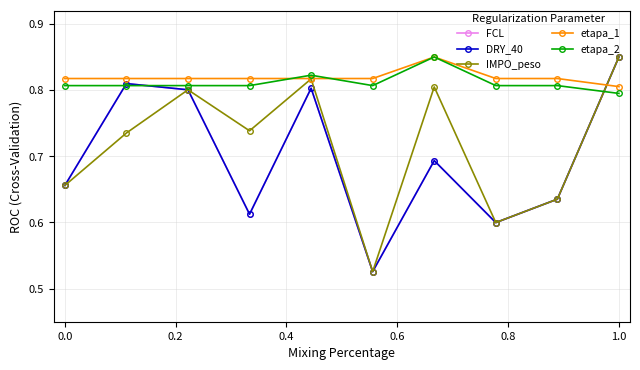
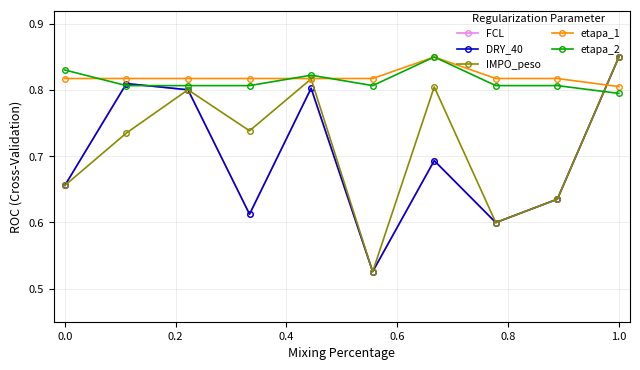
etapa_2, 0.0: 0.81 -> 0.83
